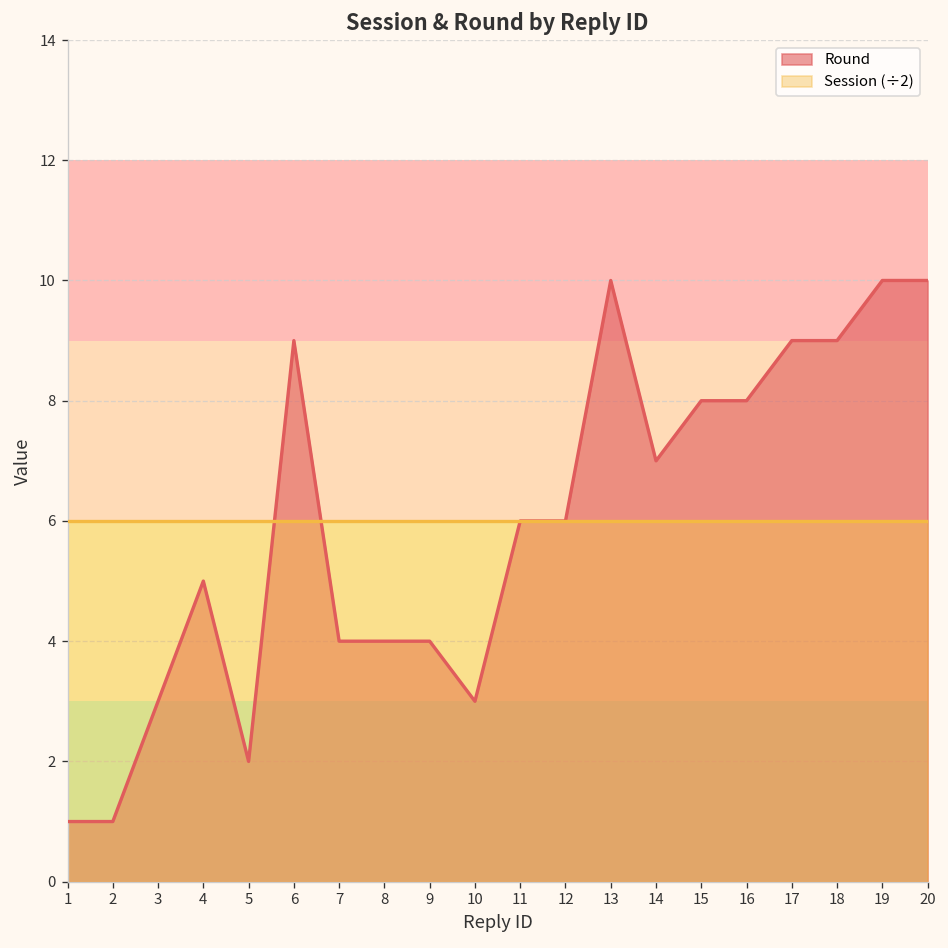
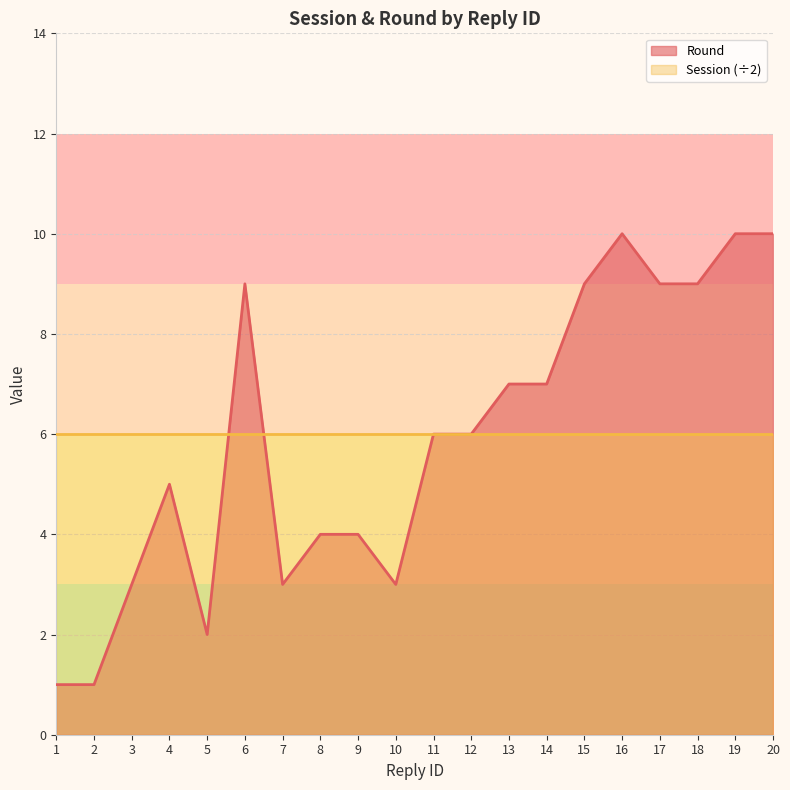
Round, 7: 4 -> 3
Round, 13: 10 -> 7
Round, 15: 8 -> 9
Round, 16: 8 -> 10
